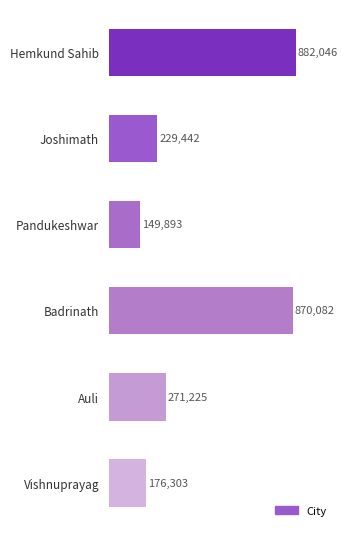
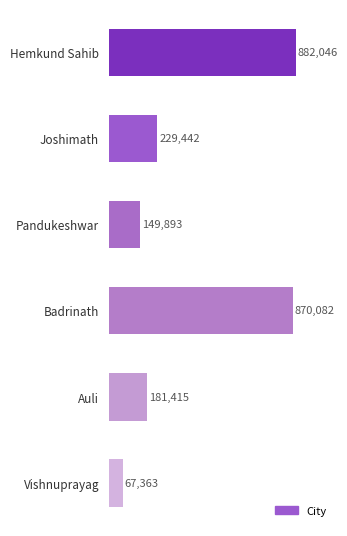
Auli: 271,225 -> 181,415
Vishnuprayag: 176,303 -> 67,363
